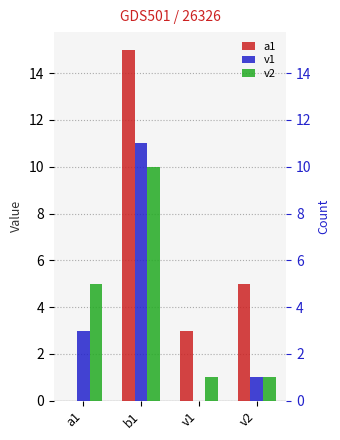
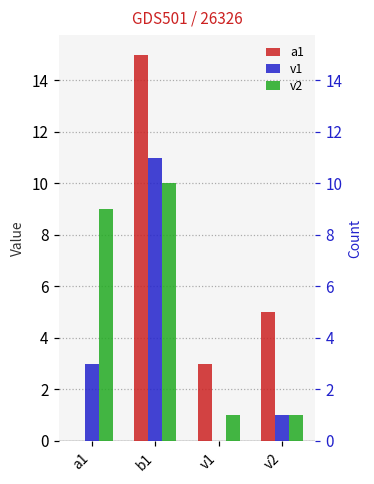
v2, a1: 5 -> 9
